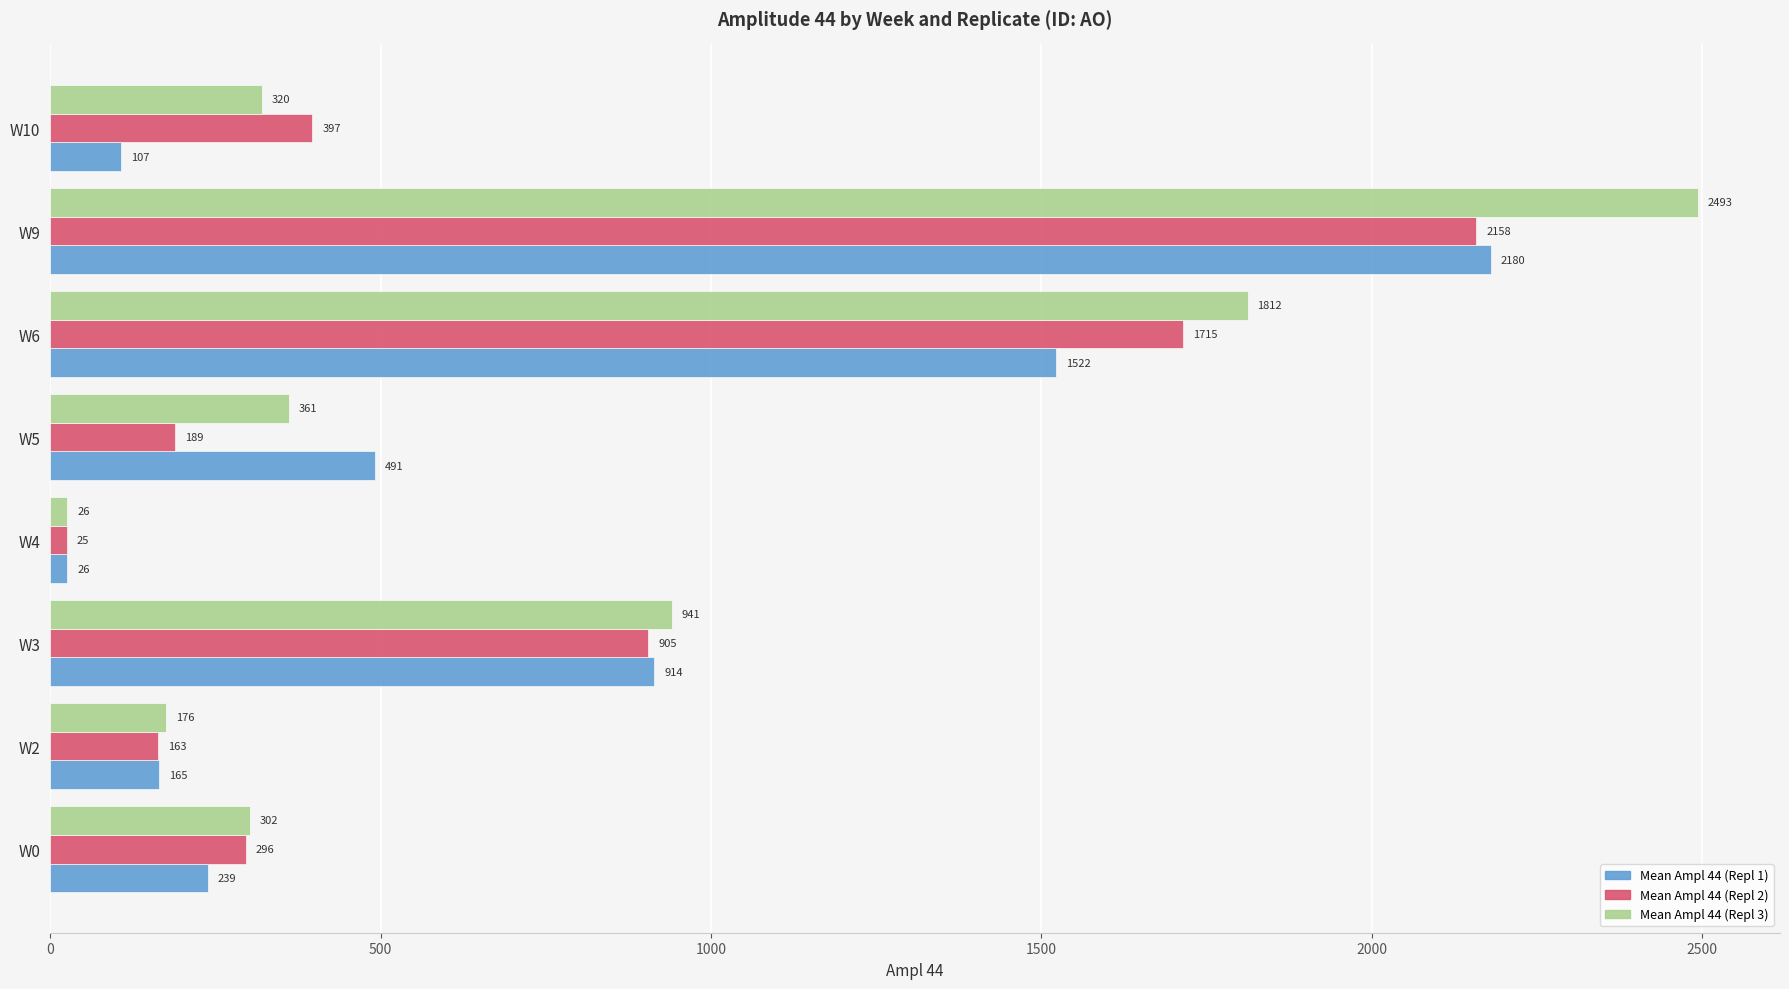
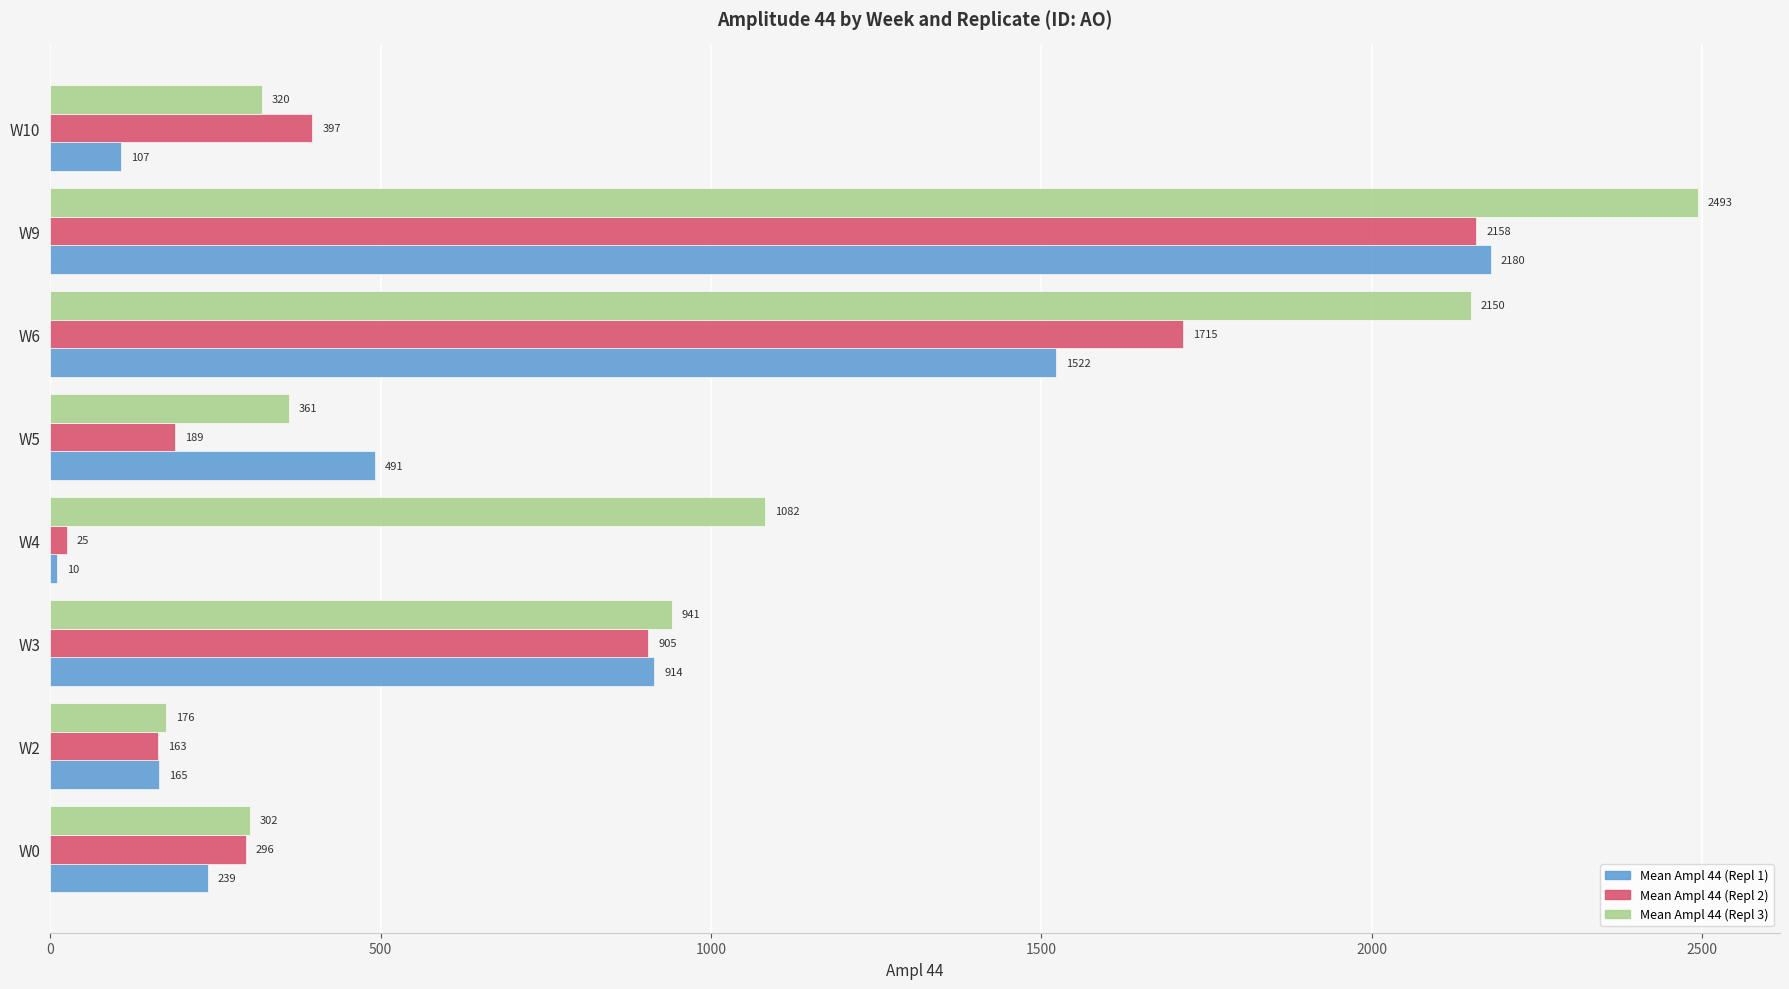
Mean Ampl 44 (Repl 3), W6: 1812 -> 2150
Mean Ampl 44 (Repl 3), W4: 26 -> 1082
Mean Ampl 44 (Repl 1), W4: 26 -> 10
